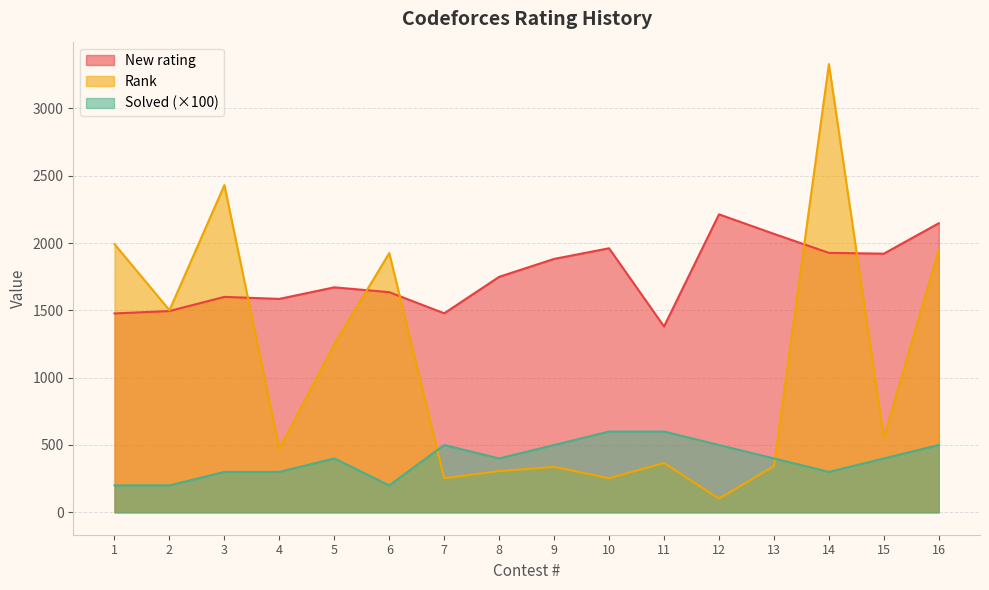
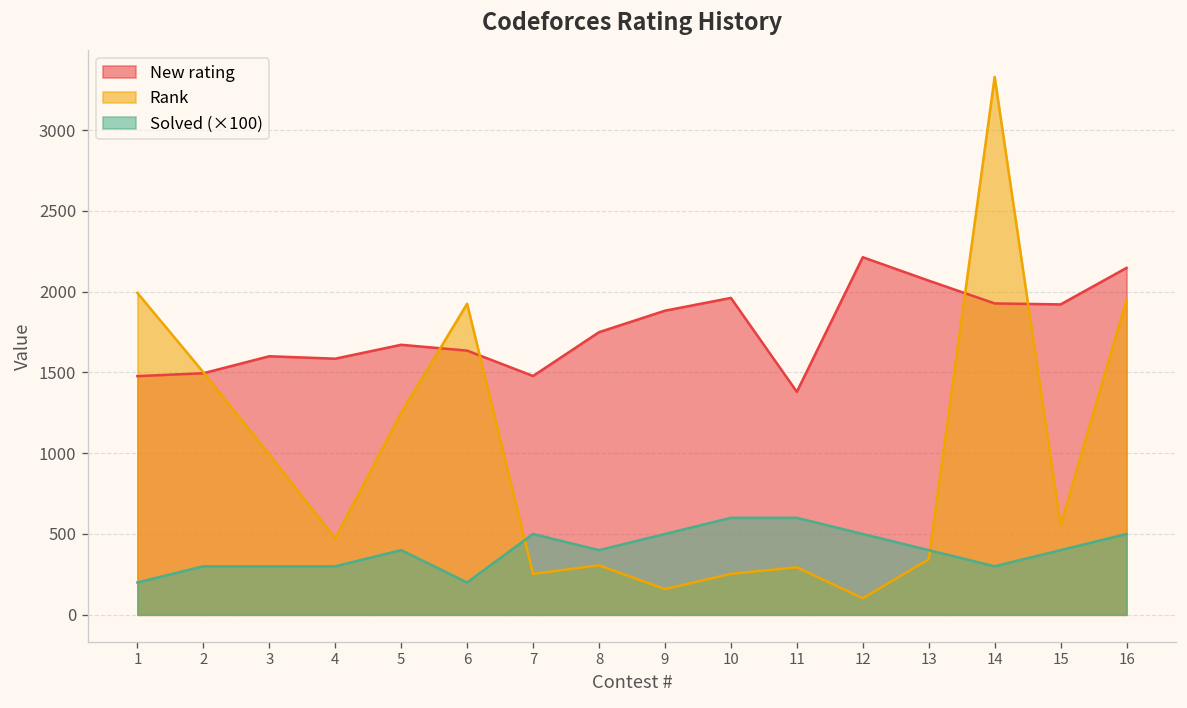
Solved (×100), 2: 200 -> 300
Rank, 3: 2430 -> 990
Rank, 9: 340 -> 160
Rank, 11: 370 -> 290
